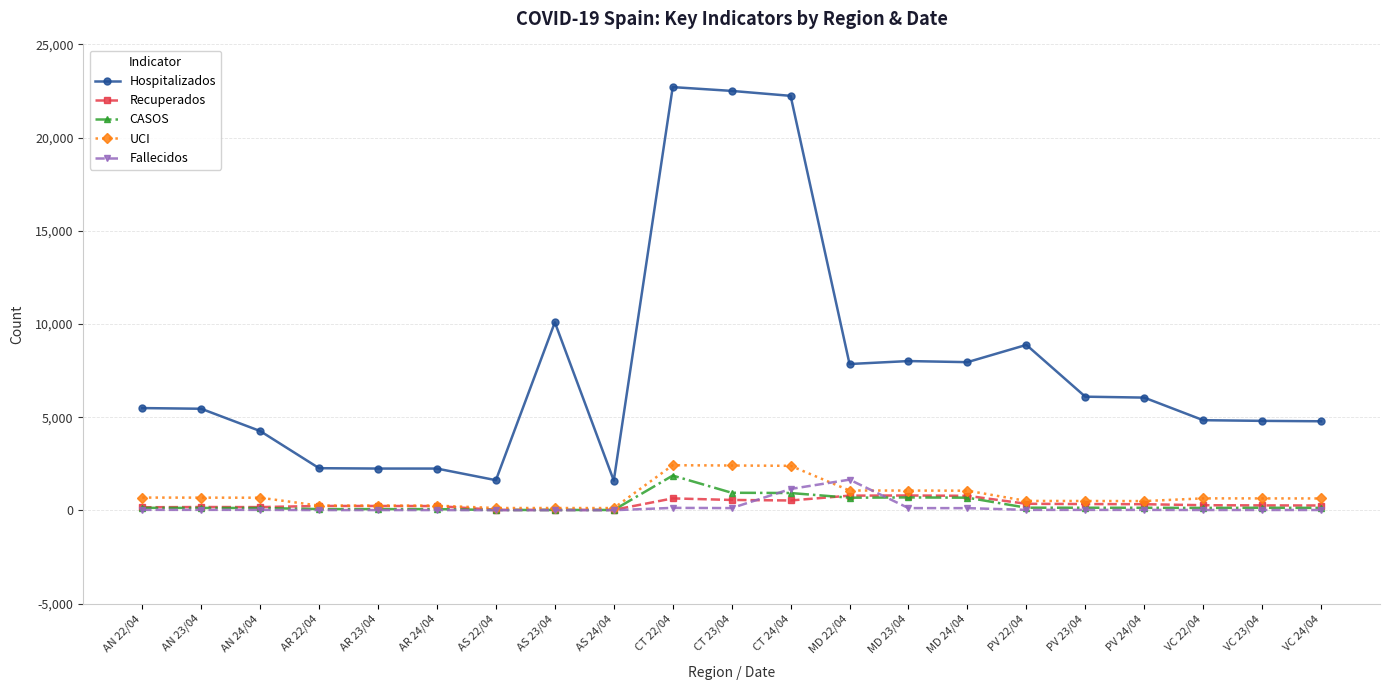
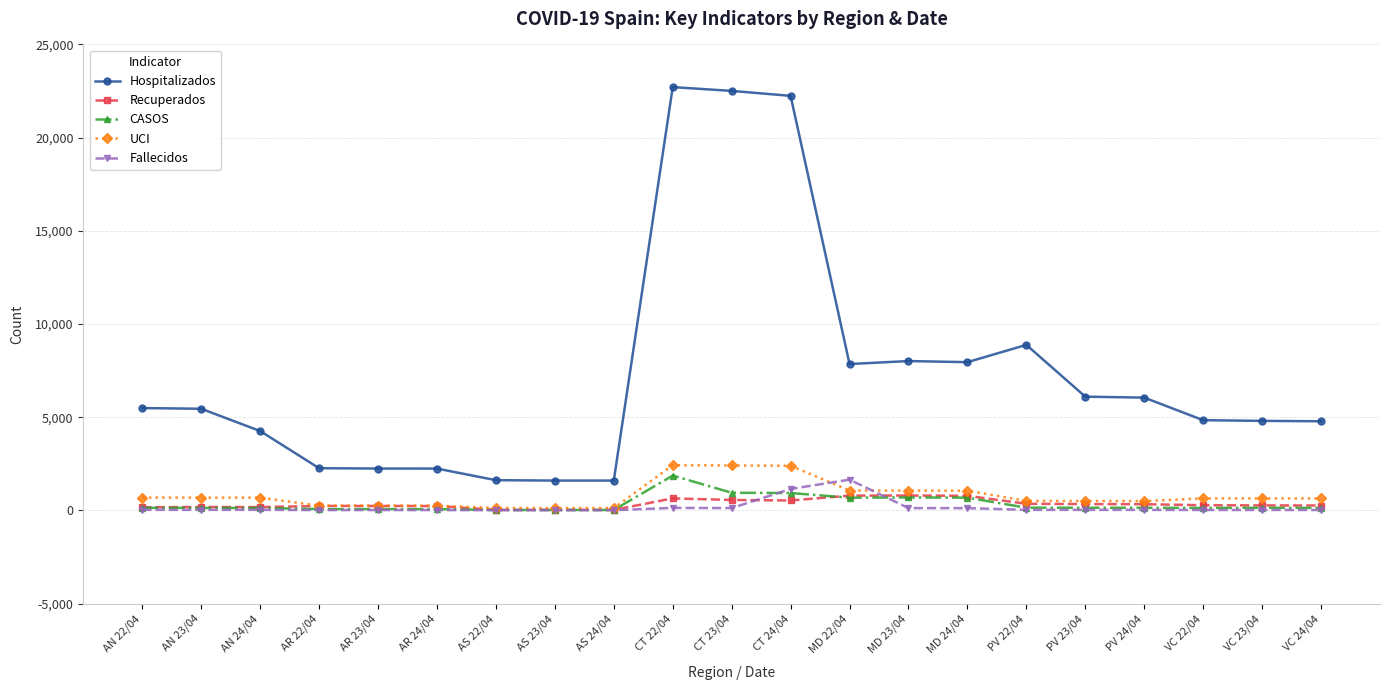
Hospitalizados, AS 23/04: 10,100 -> 1,600
